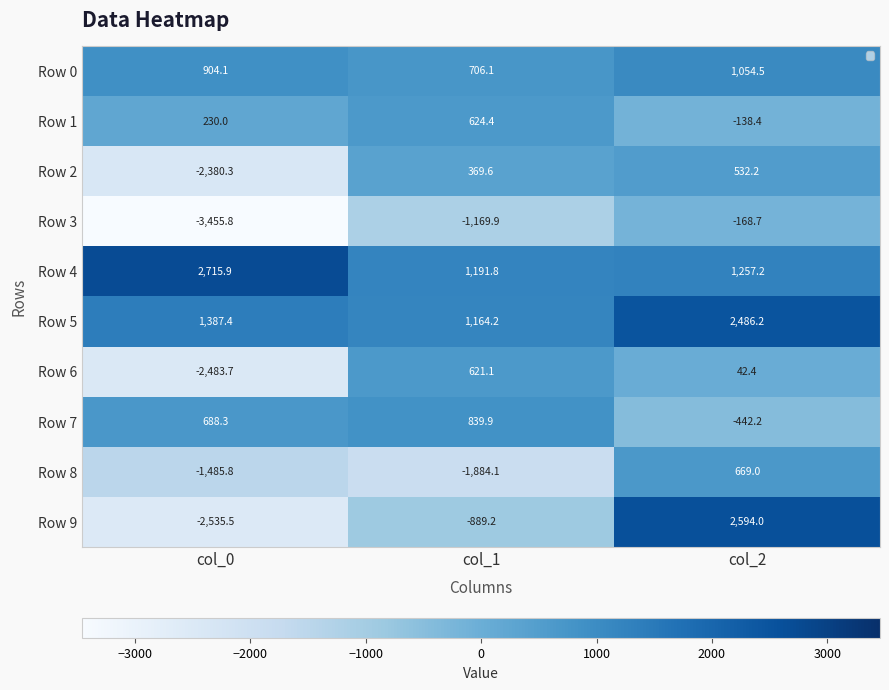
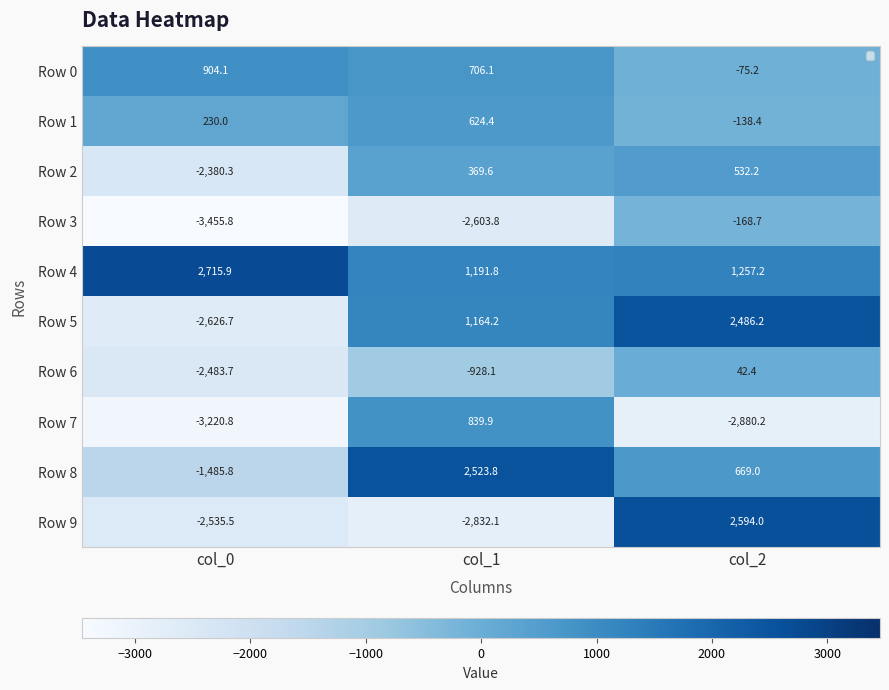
Row 0, col_2: 1,054.5 -> -75.2
Row 3, col_1: -1,169.9 -> -2,603.8
Row 5, col_0: 1,387.4 -> -2,626.7
Row 6, col_1: 621.1 -> -928.1
Row 7, col_0: 688.3 -> -3,220.8
Row 7, col_2: -442.2 -> -2,880.2
Row 8, col_1: -1,884.1 -> 2,523.8
Row 9, col_1: -889.2 -> -2,832.1
